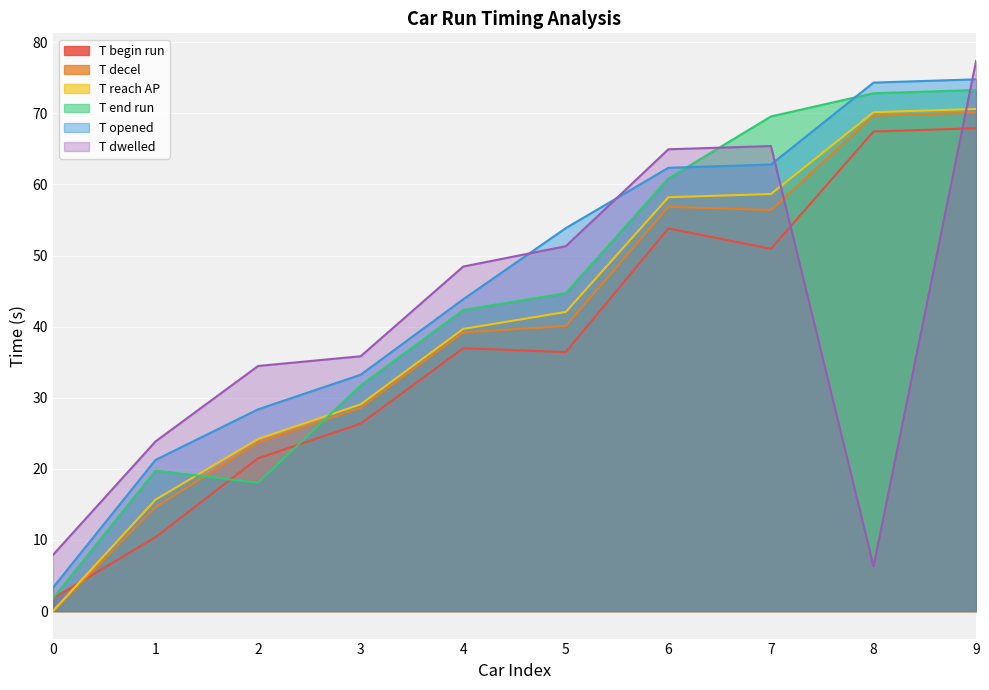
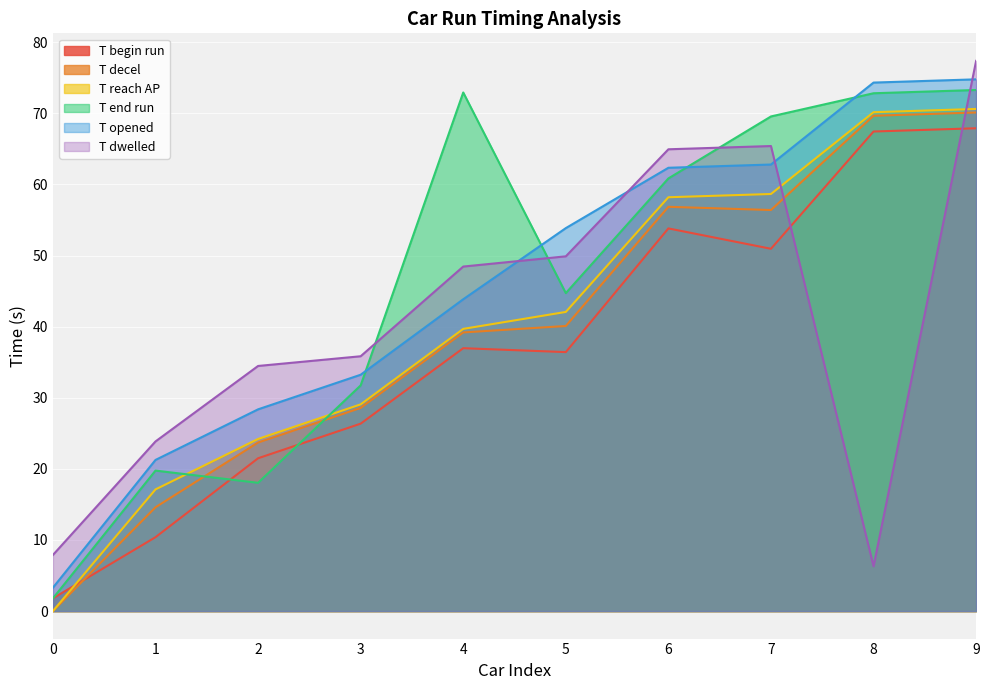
T reach AP, 1: 16 -> 17
T end run, 4: 42 -> 73
T dwelled, 5: 51 -> 50
